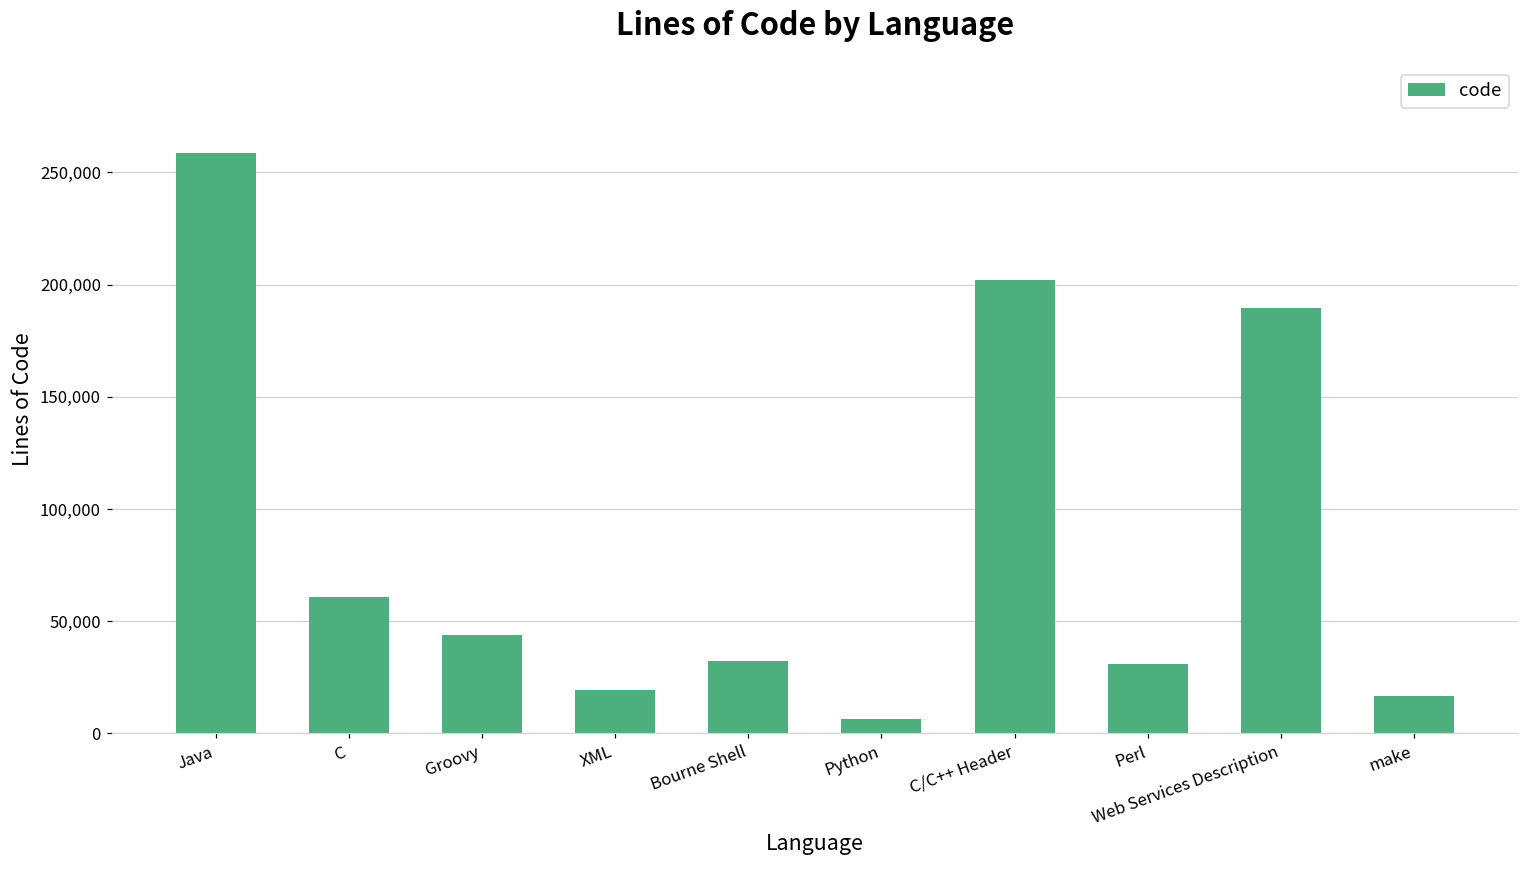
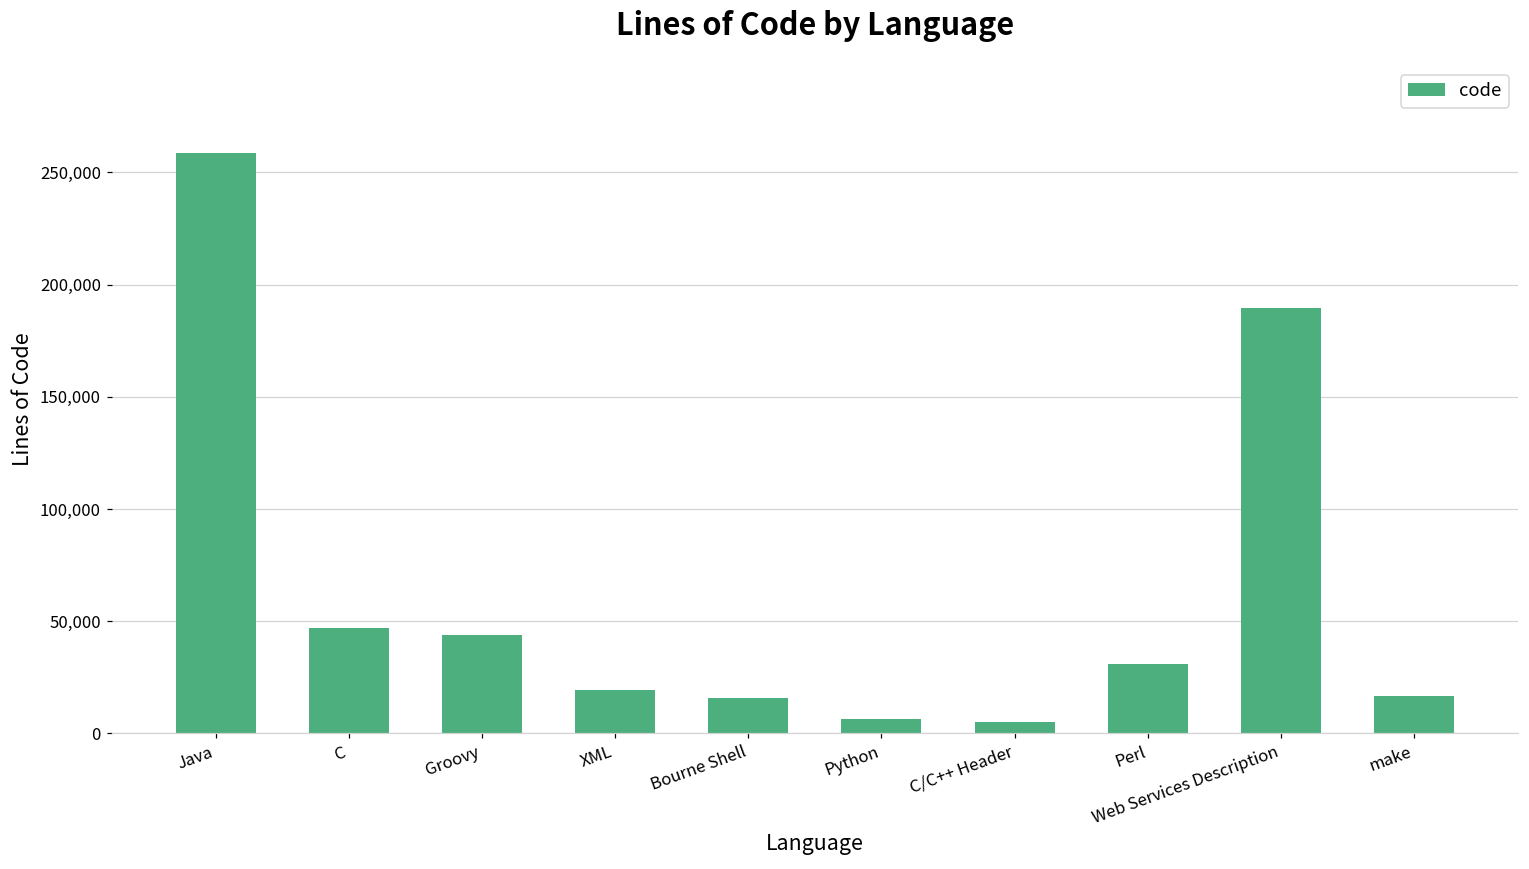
C: 61,000 -> 47,000
Bourne Shell: 32,000 -> 16,000
C/C++ Header: 202,000 -> 5,000
